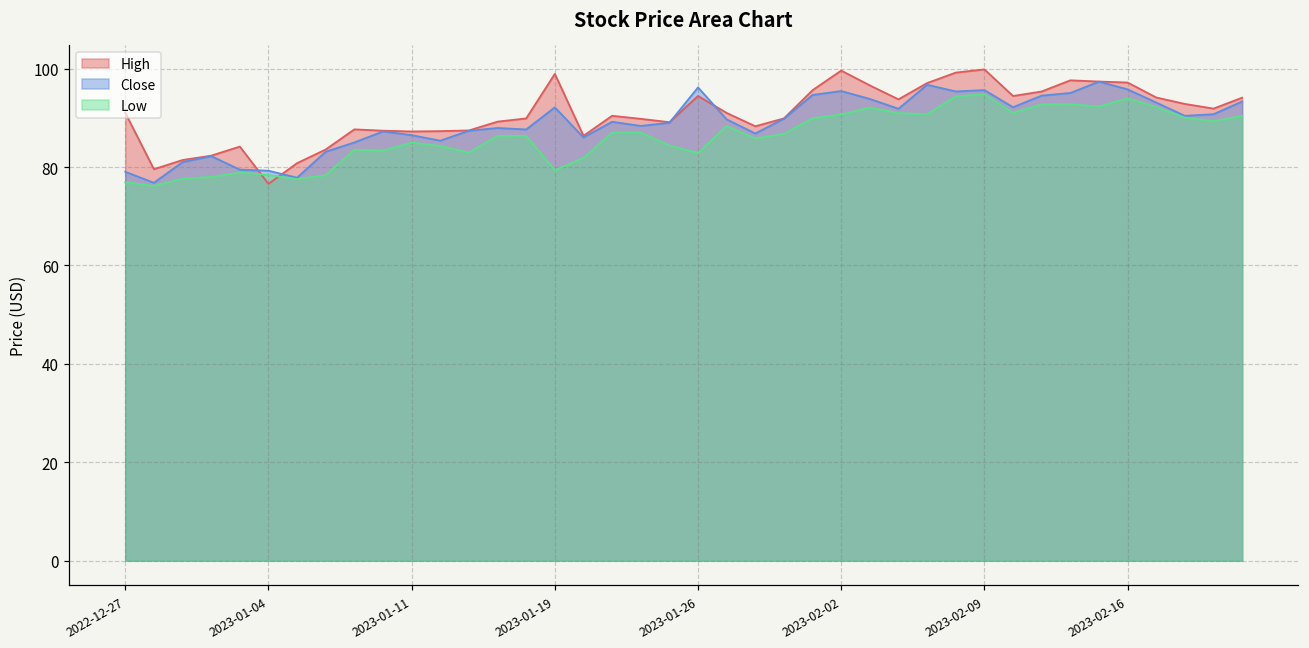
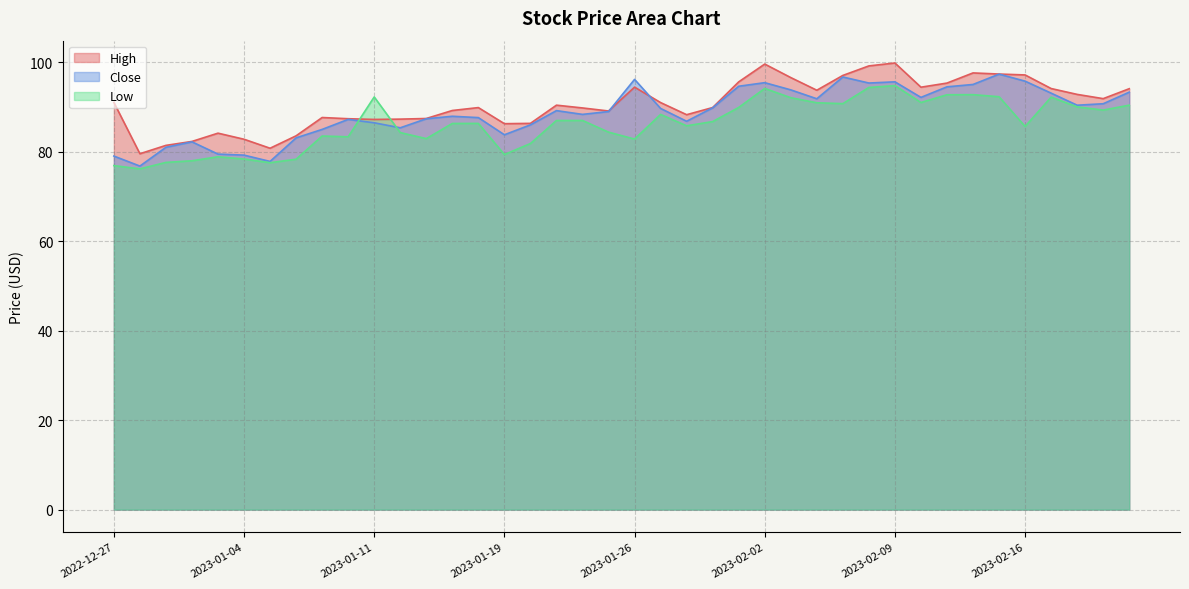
High, 2023-01-04: 77 -> 83
Low, 2023-01-11: 85 -> 92
High, 2023-01-19: 99 -> 86
Close, 2023-01-19: 92 -> 84
Low, 2023-02-02: 91 -> 94
Low, 2023-02-16: 94 -> 86
